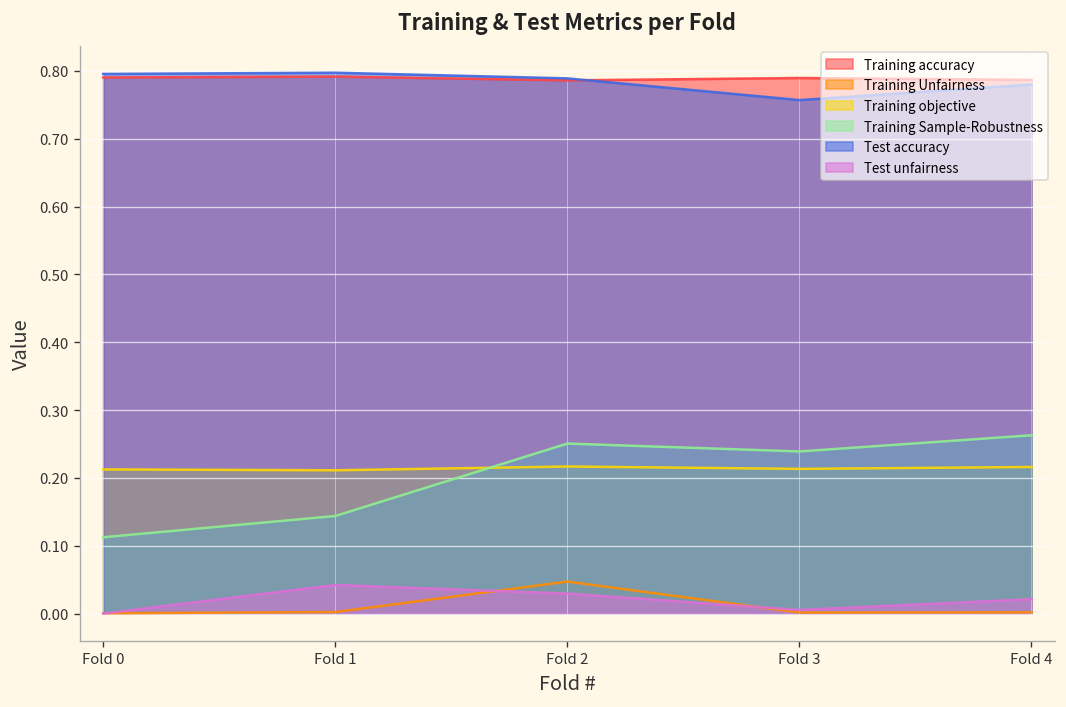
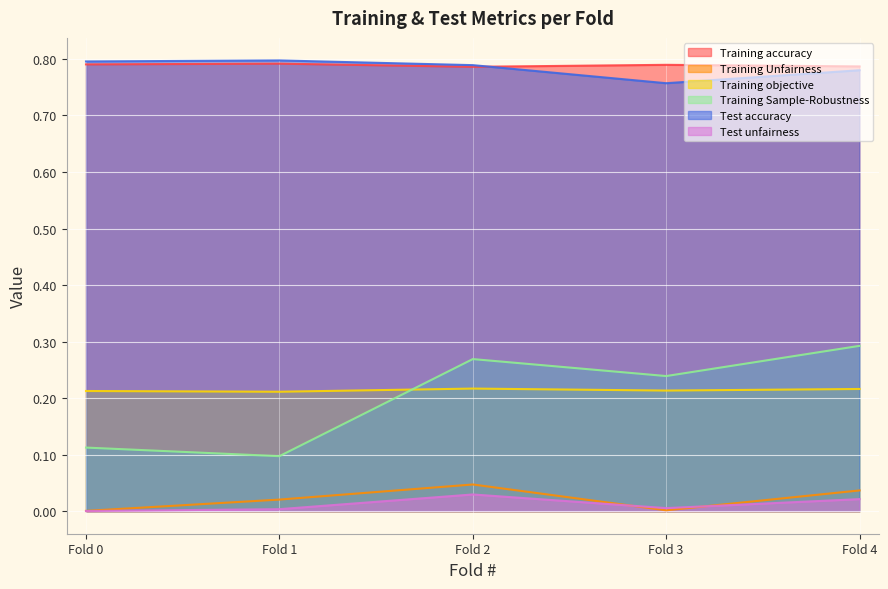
Training Unfairness, Fold 1: 0.00 -> 0.02
Training Sample-Robustness, Fold 1: 0.14 -> 0.10
Test unfairness, Fold 1: 0.04 -> 0.00
Training Sample-Robustness, Fold 2: 0.25 -> 0.27
Training Unfairness, Fold 4: 0.00 -> 0.04
Training Sample-Robustness, Fold 4: 0.26 -> 0.29
